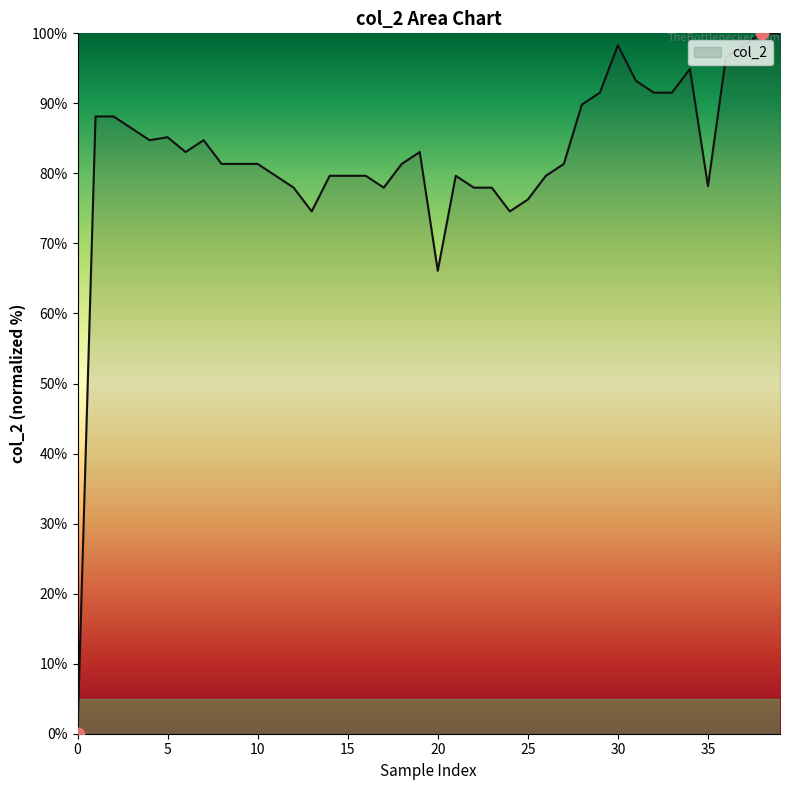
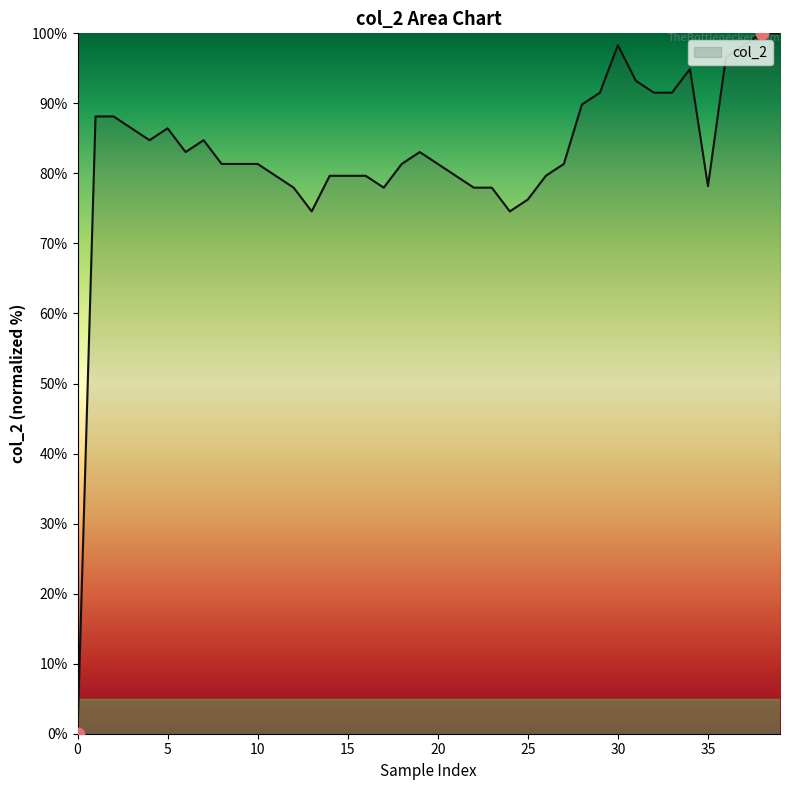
col_2, 5: 85% -> 86%
col_2, 20: 66% -> 81%
